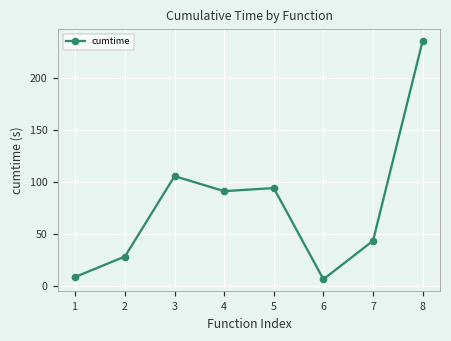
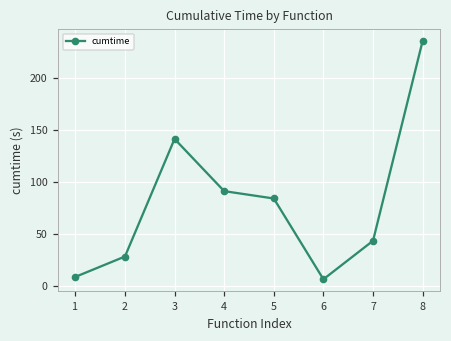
3: 110 -> 140
5: 90 -> 80
